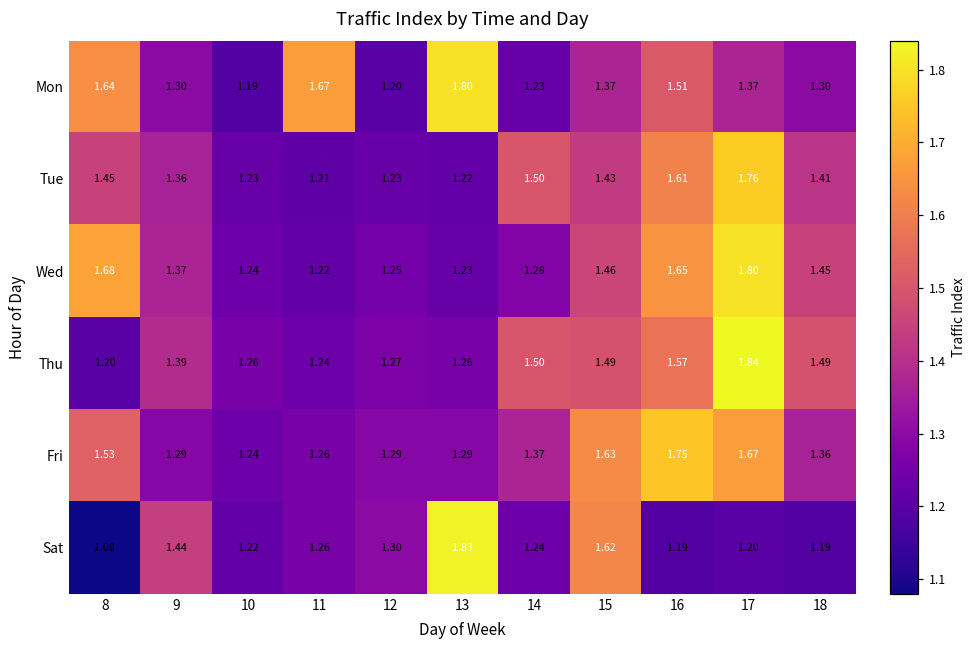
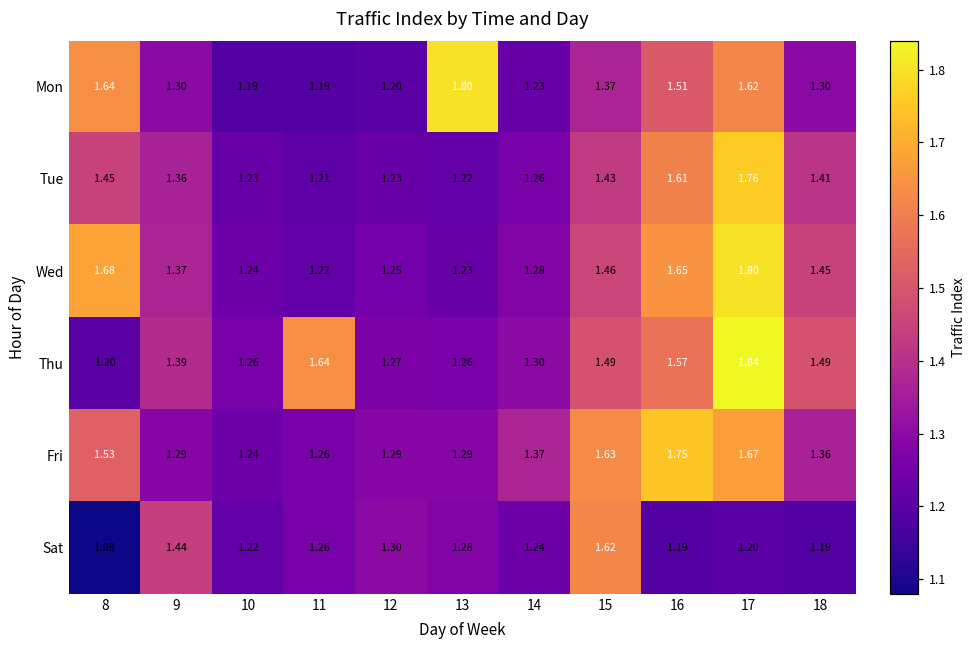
Mon, 11: 1.67 -> 1.19
Mon, 17: 1.37 -> 1.62
Tue, 14: 1.50 -> 1.26
Thu, 11: 1.24 -> 1.64
Thu, 14: 1.50 -> 1.30
Sat, 13: 1.83 -> 1.28
